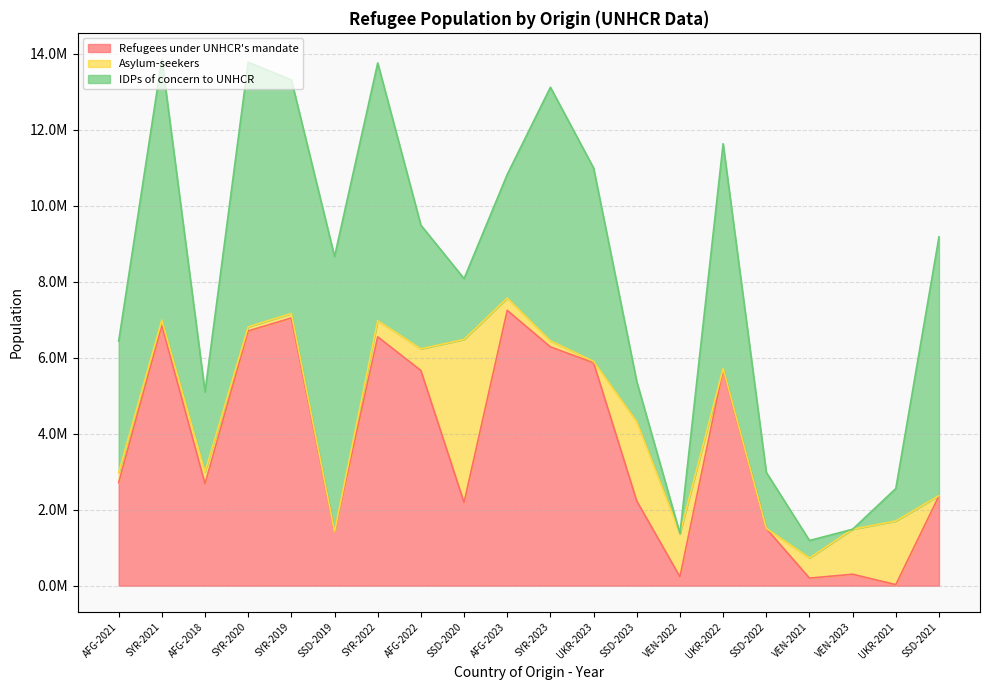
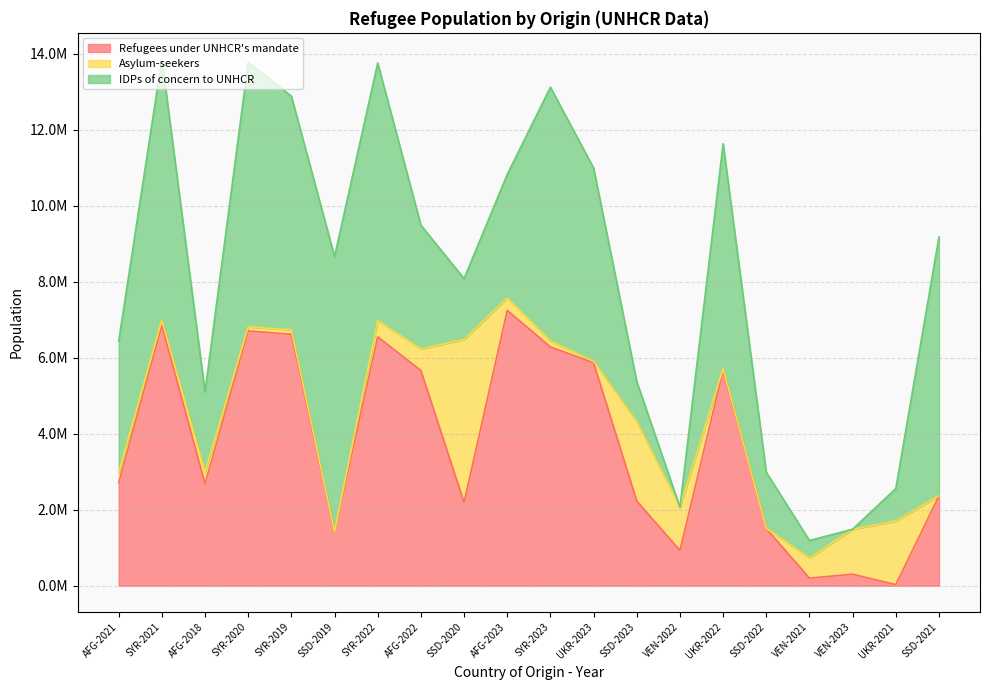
Refugees under UNHCR's mandate, SYR-2019: 7000000 -> 6600000
Refugees under UNHCR's mandate, VEN-2022: 200000 -> 900000
